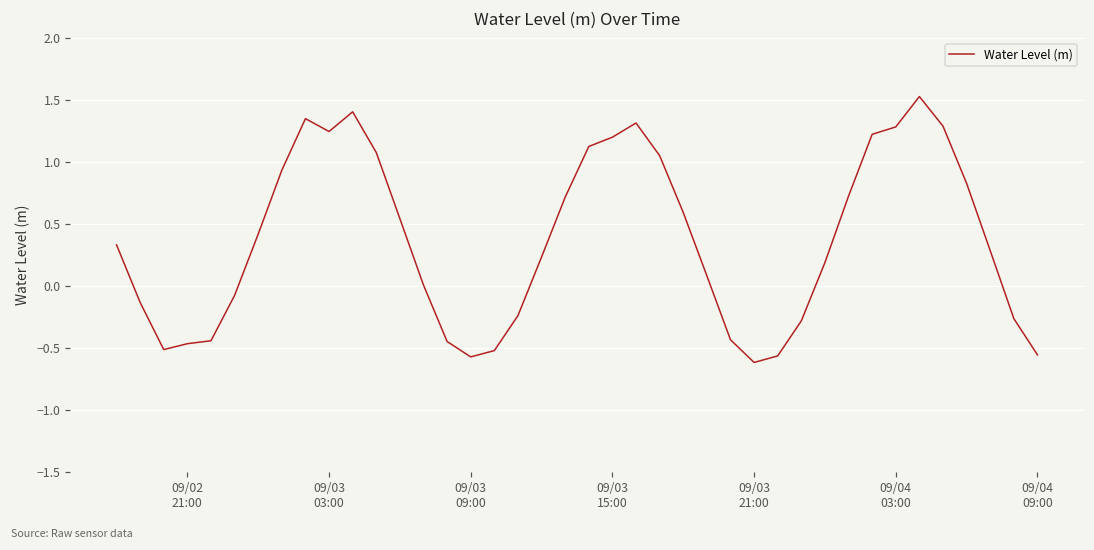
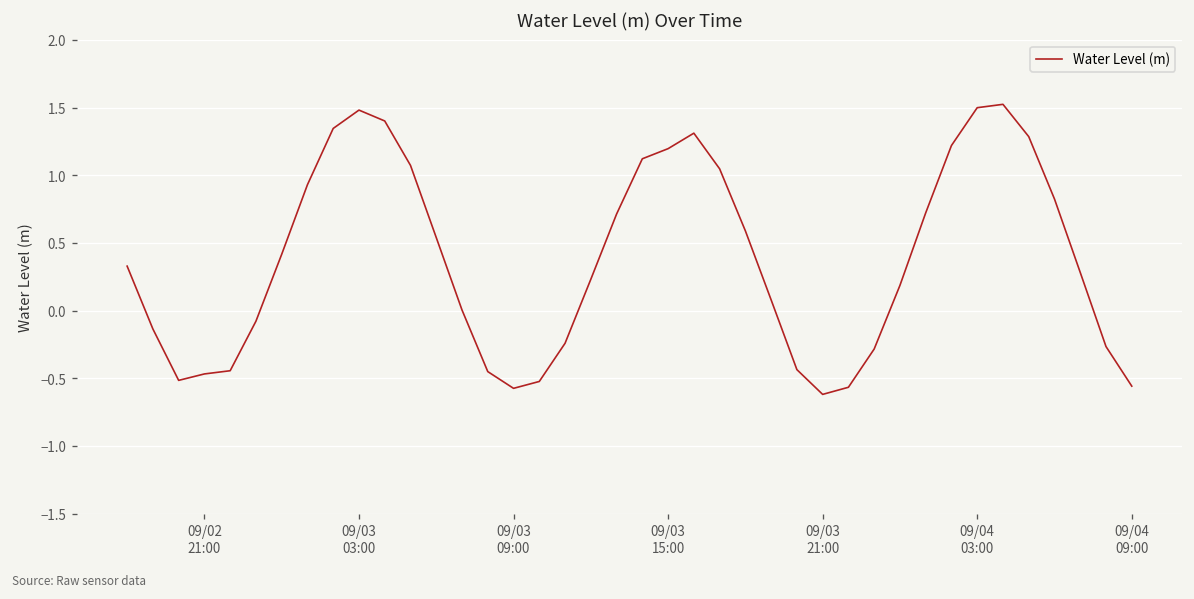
09/03 03:00: 1.24 -> 1.48
09/04 03:00: 1.28 -> 1.50
